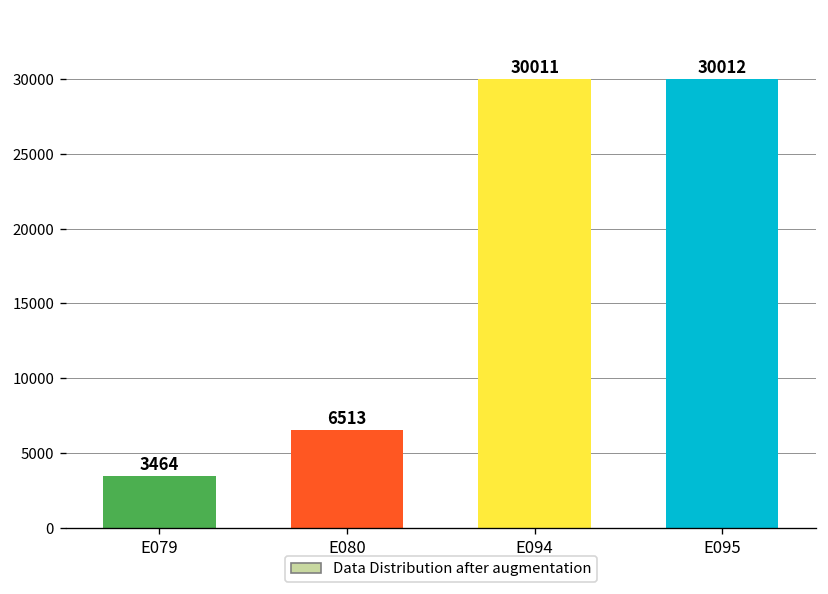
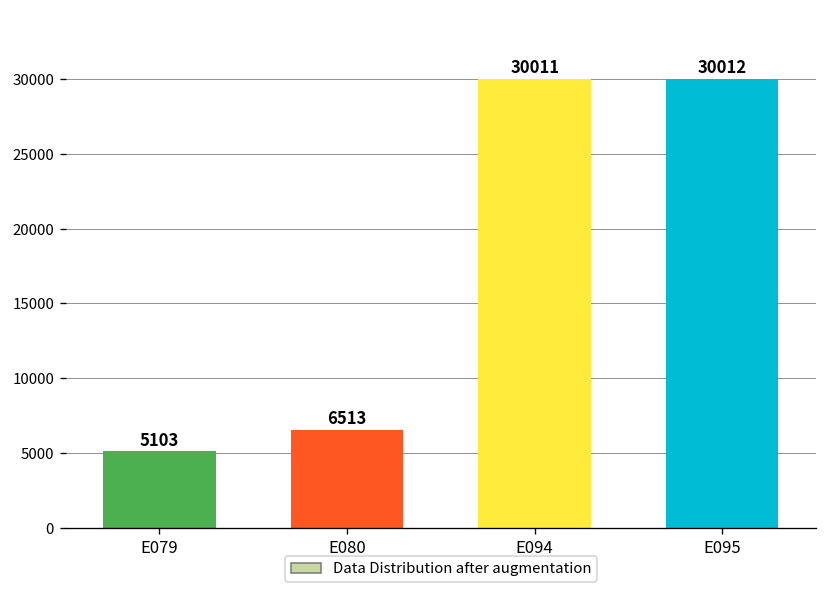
E079: 3464 -> 5103
